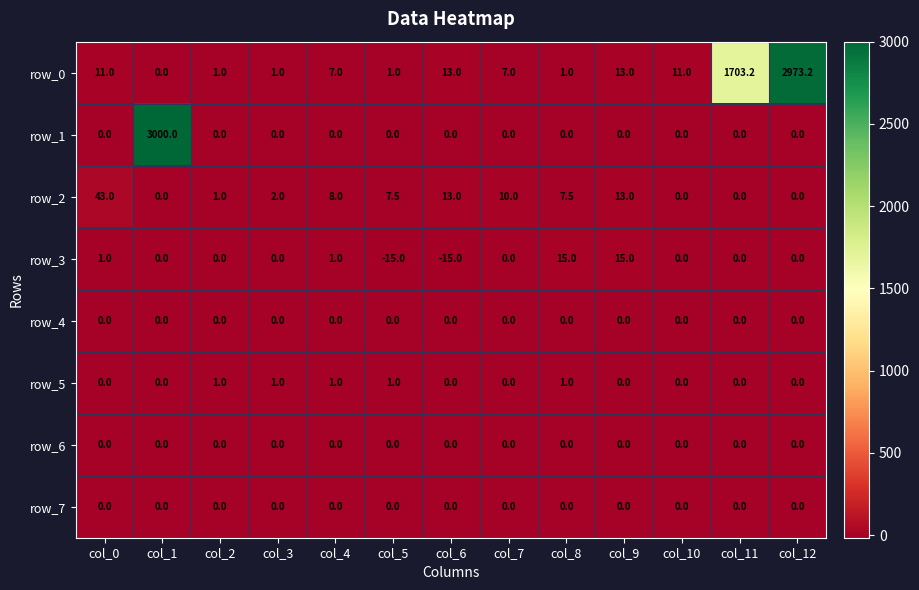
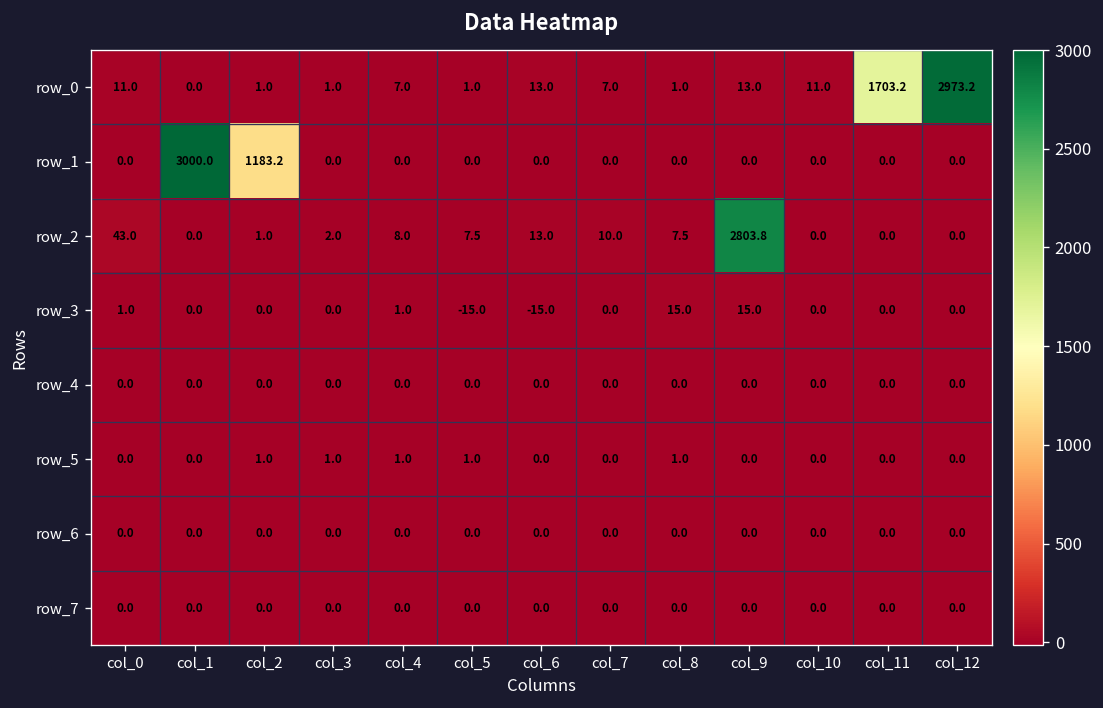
row_1, col_2: 0.0 -> 1183.2
row_2, col_9: 13.0 -> 2803.8
